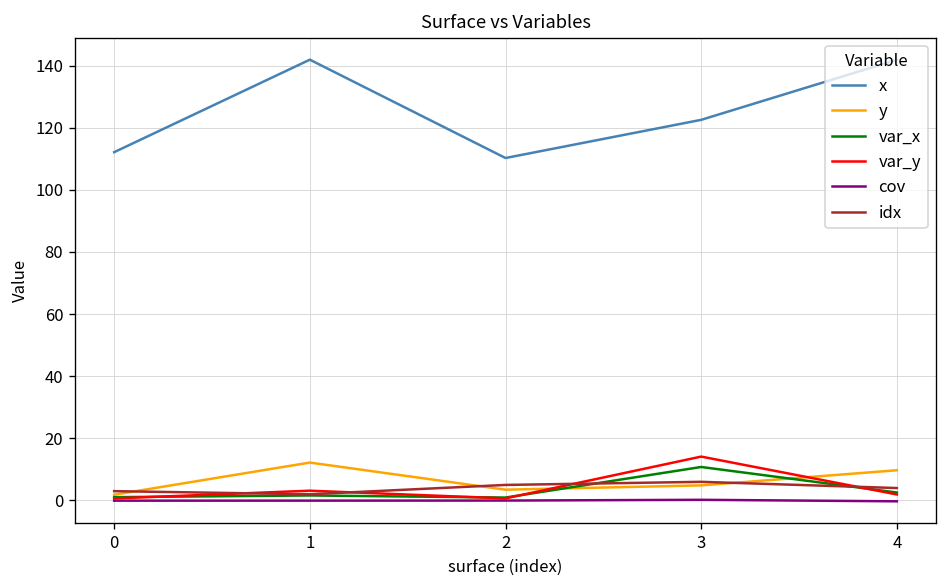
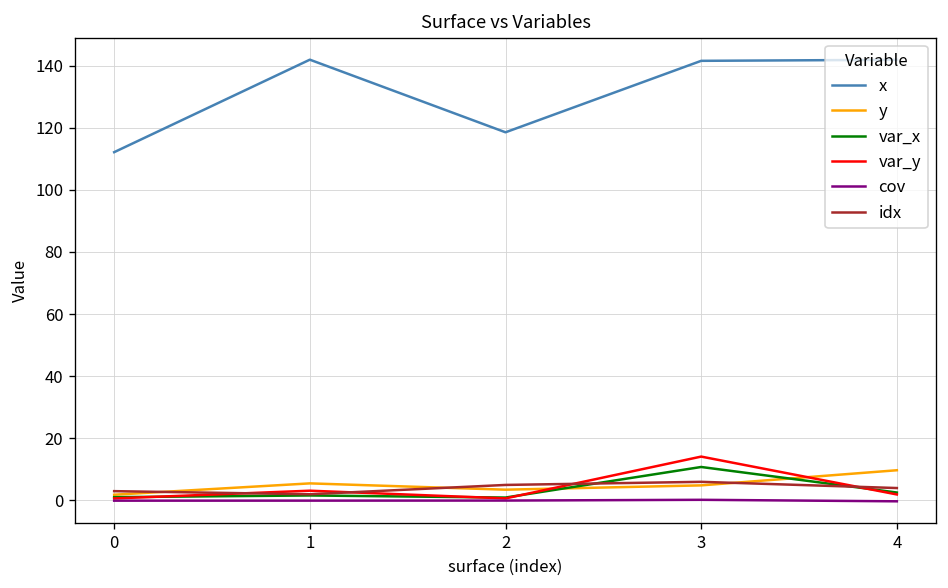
y, 1: 12 -> 6
x, 2: 110 -> 119
x, 3: 123 -> 142
